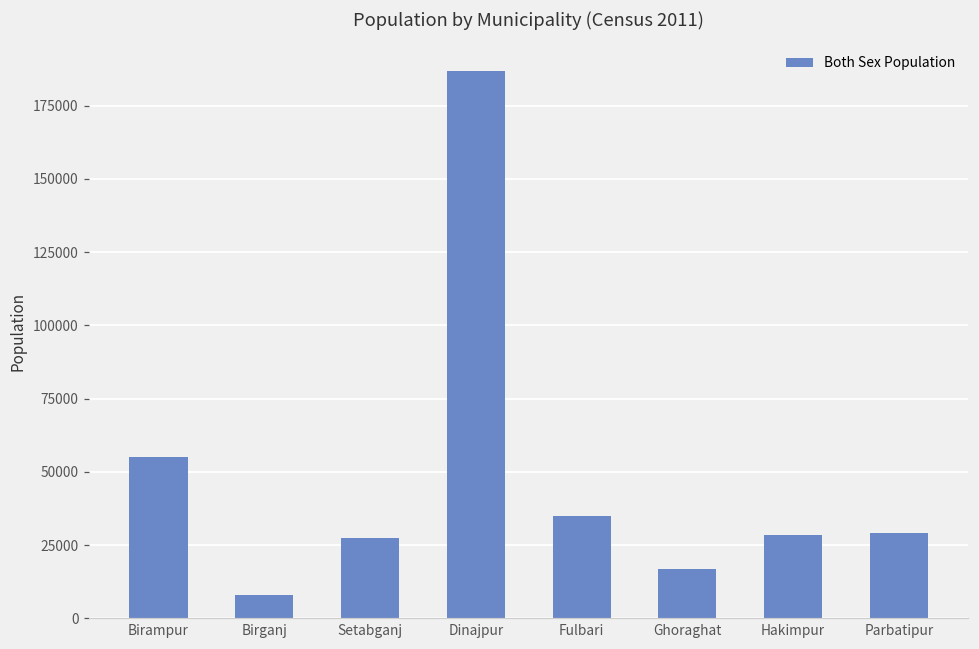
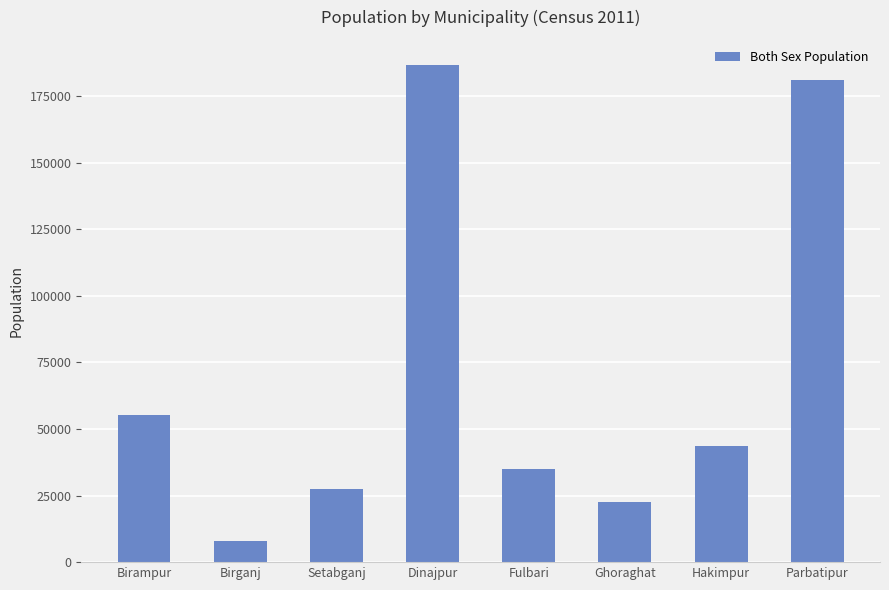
Ghoraghat: 17000 -> 23000
Hakimpur: 28000 -> 43000
Parbatipur: 29000 -> 181000
